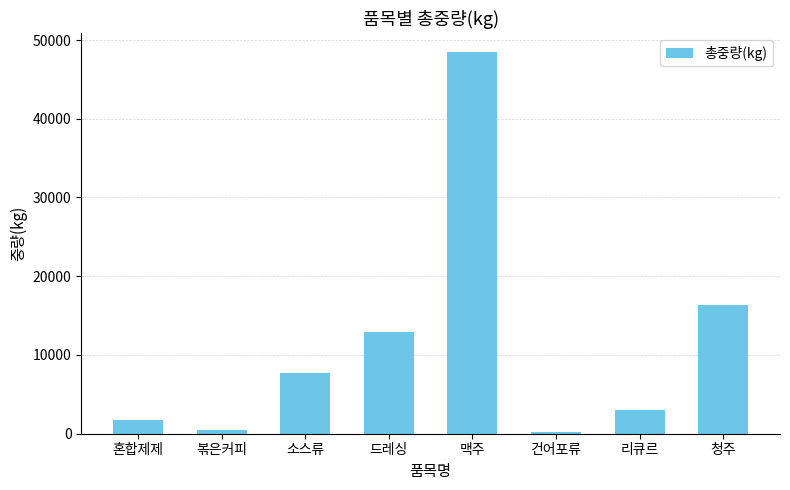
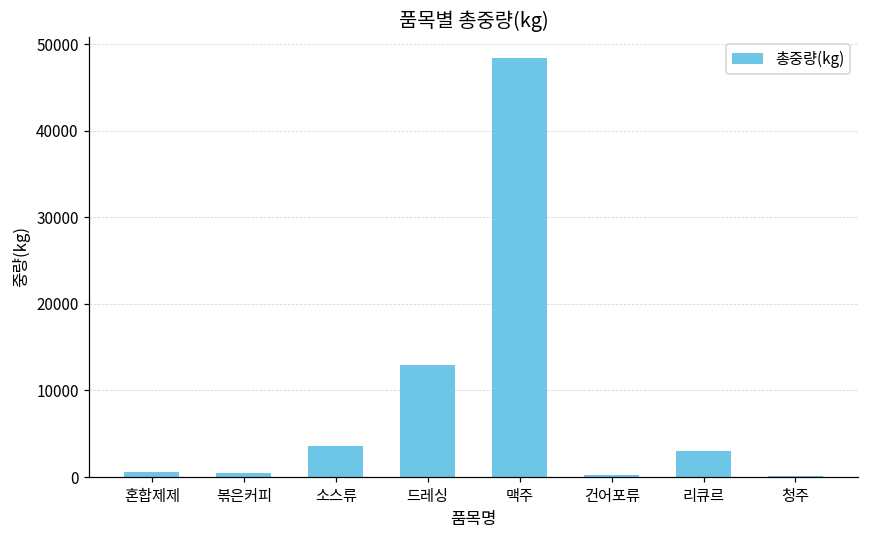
혼합제제: 2000 -> 1000
소스류: 8000 -> 4000
청주: 16000 -> 0
